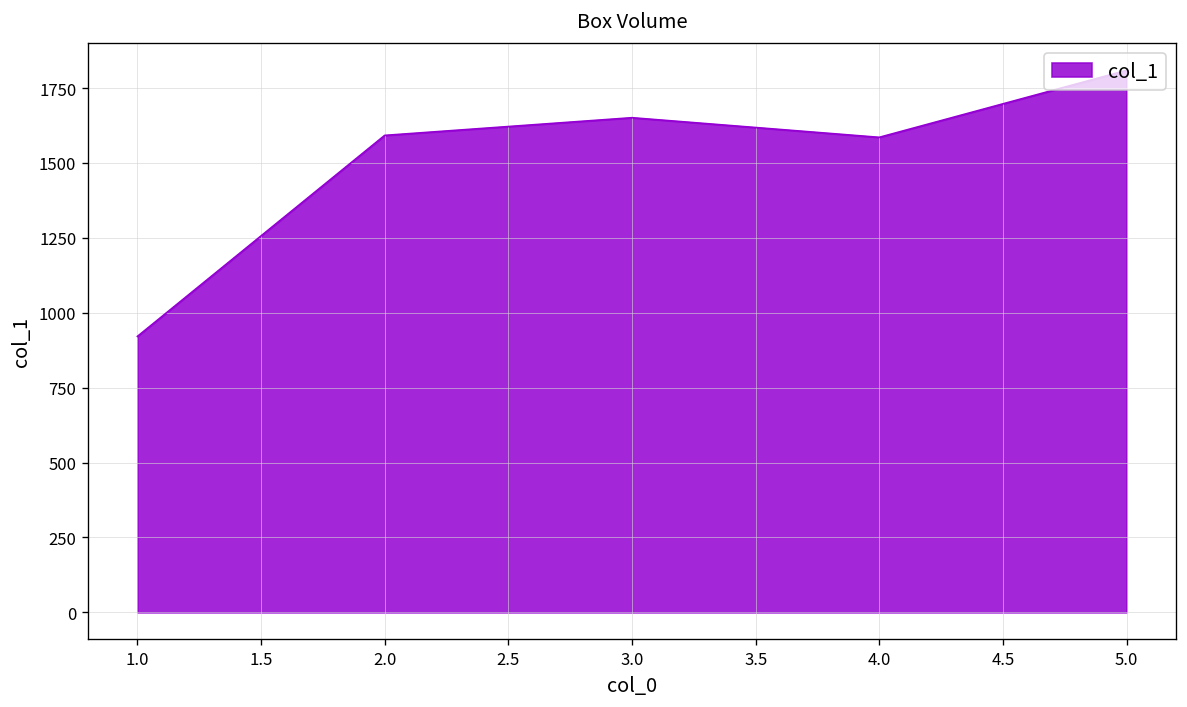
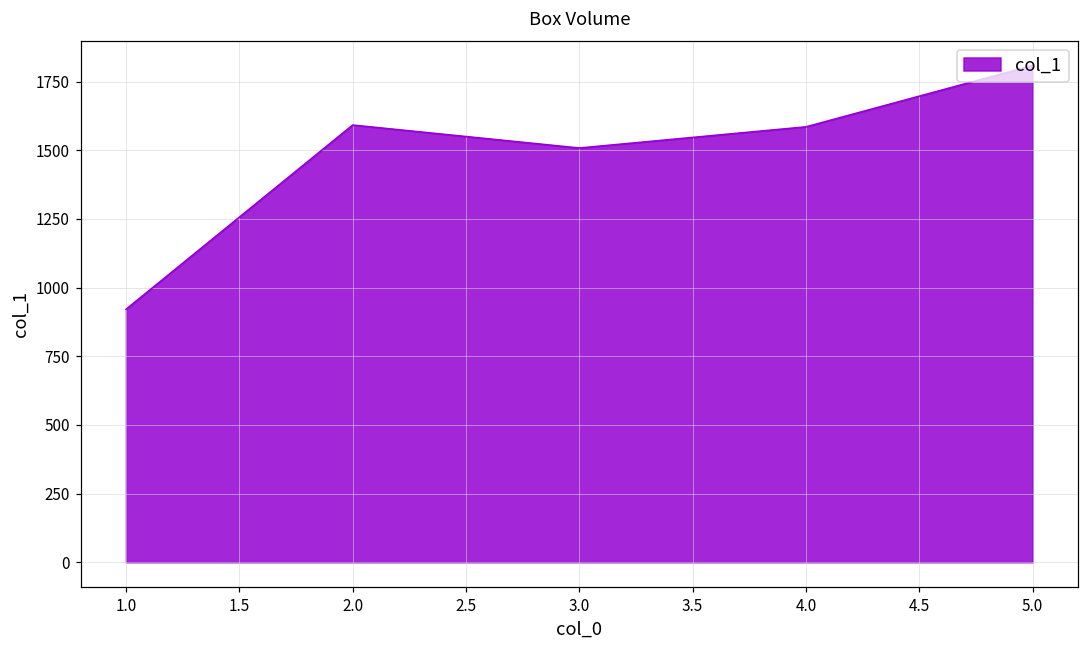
3.0: 1650 -> 1510
